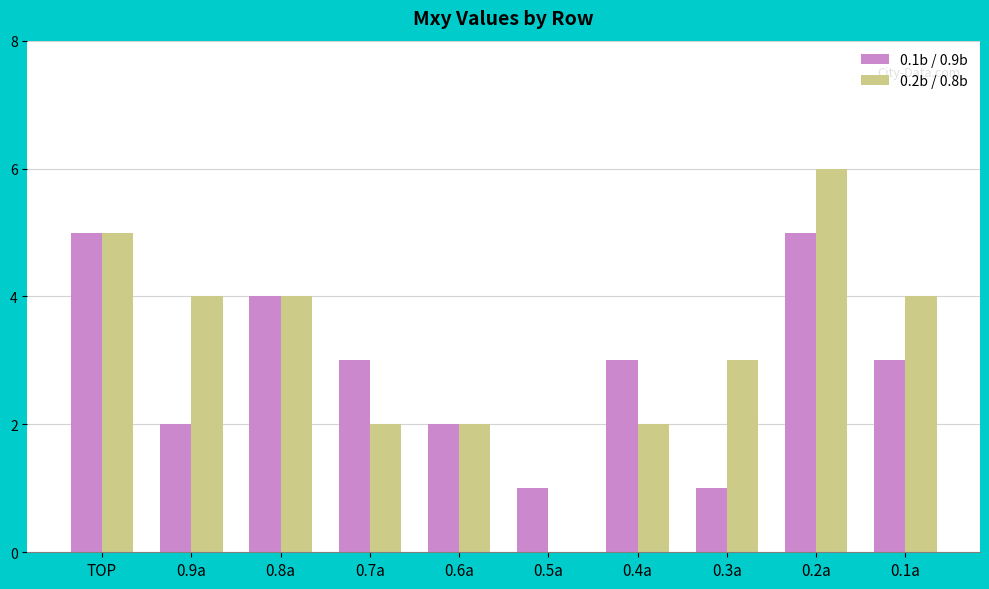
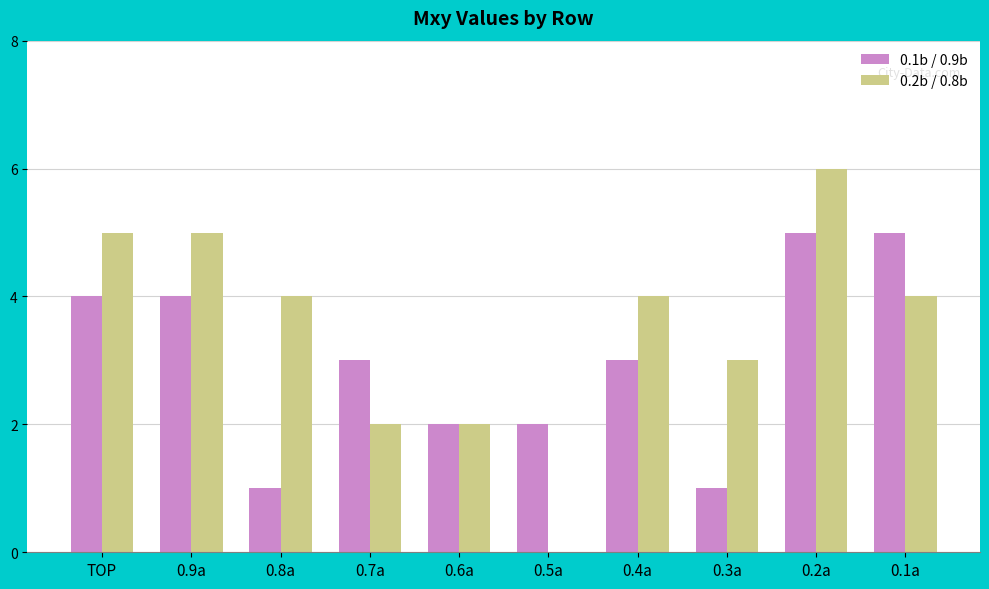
0.1b / 0.9b, TOP: 5 -> 4
0.1b / 0.9b, 0.9a: 2 -> 4
0.2b / 0.8b, 0.9a: 4 -> 5
0.1b / 0.9b, 0.8a: 4 -> 1
0.1b / 0.9b, 0.5a: 1 -> 2
0.2b / 0.8b, 0.4a: 2 -> 4
0.1b / 0.9b, 0.1a: 3 -> 5
